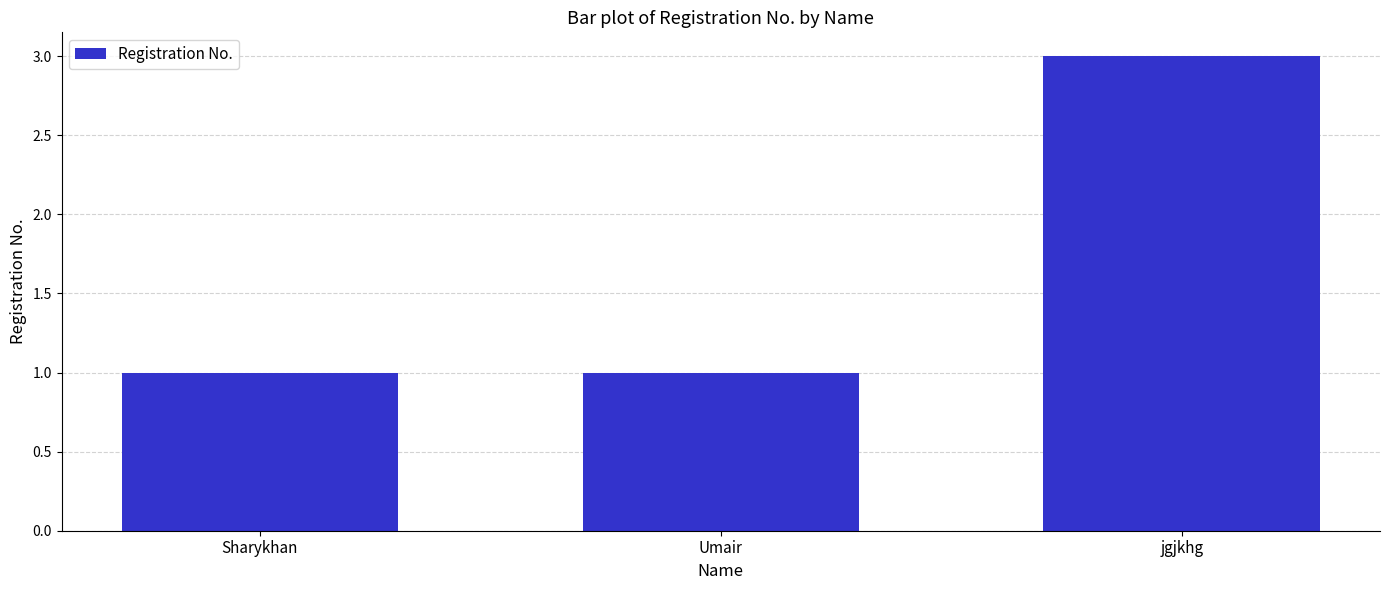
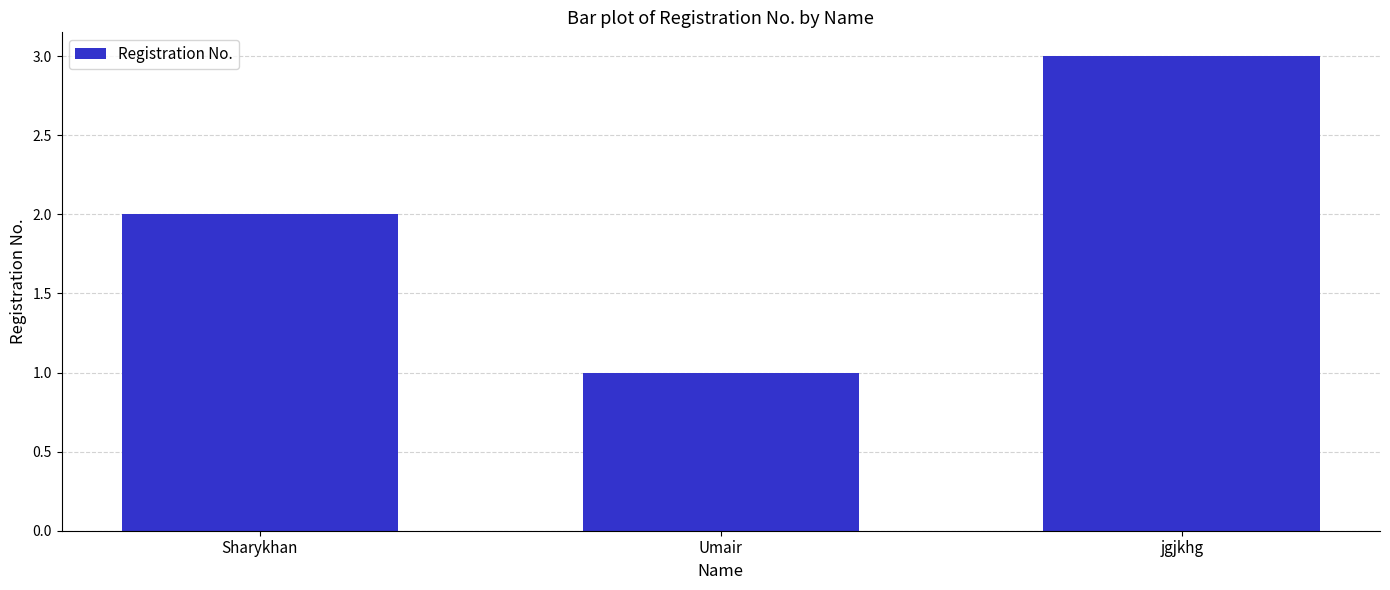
Sharykhan: 1 -> 2
